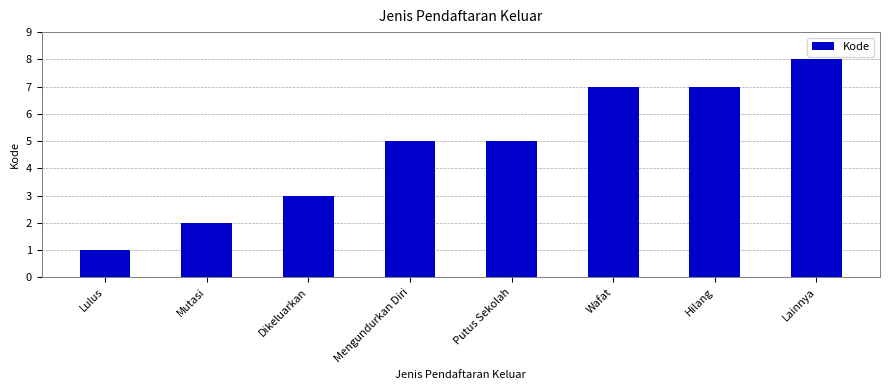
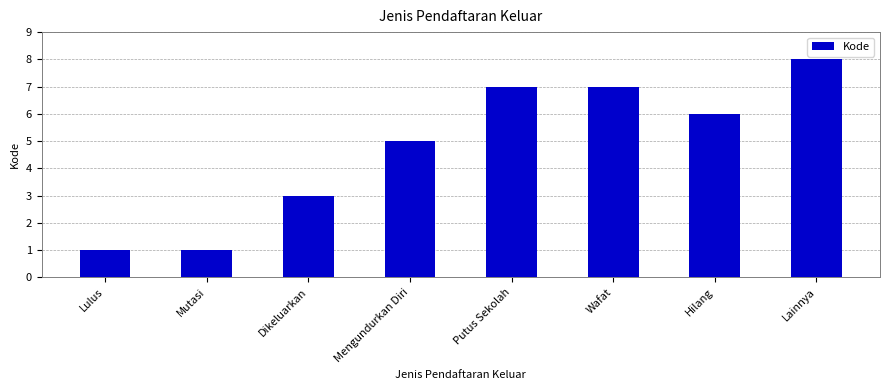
Mutasi: 2 -> 1
Putus Sekolah: 5 -> 7
Hilang: 7 -> 6
